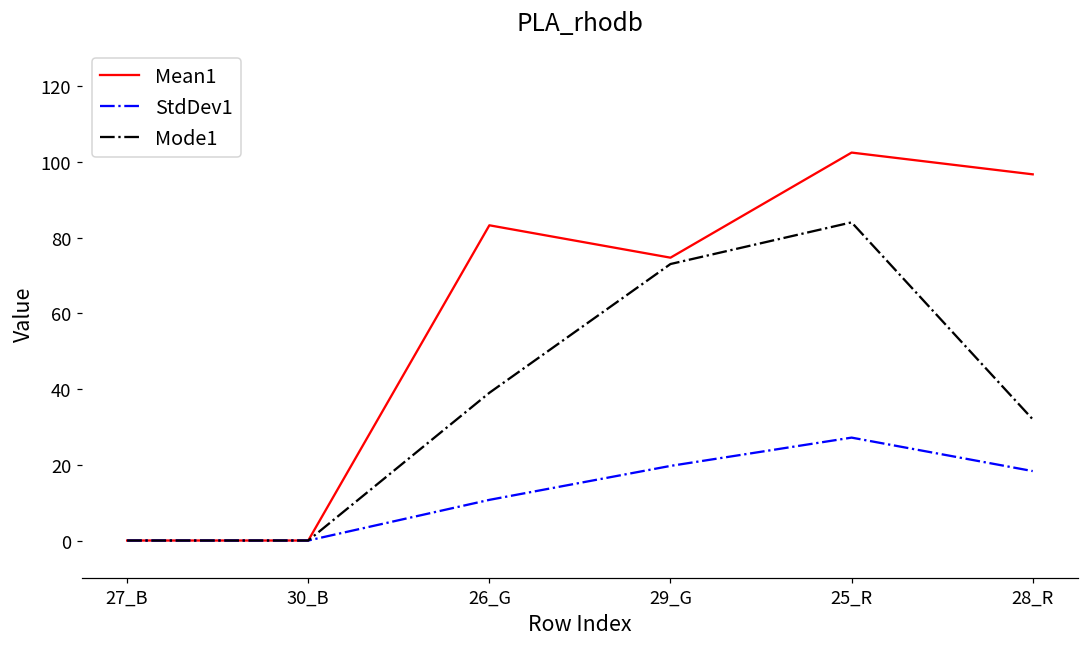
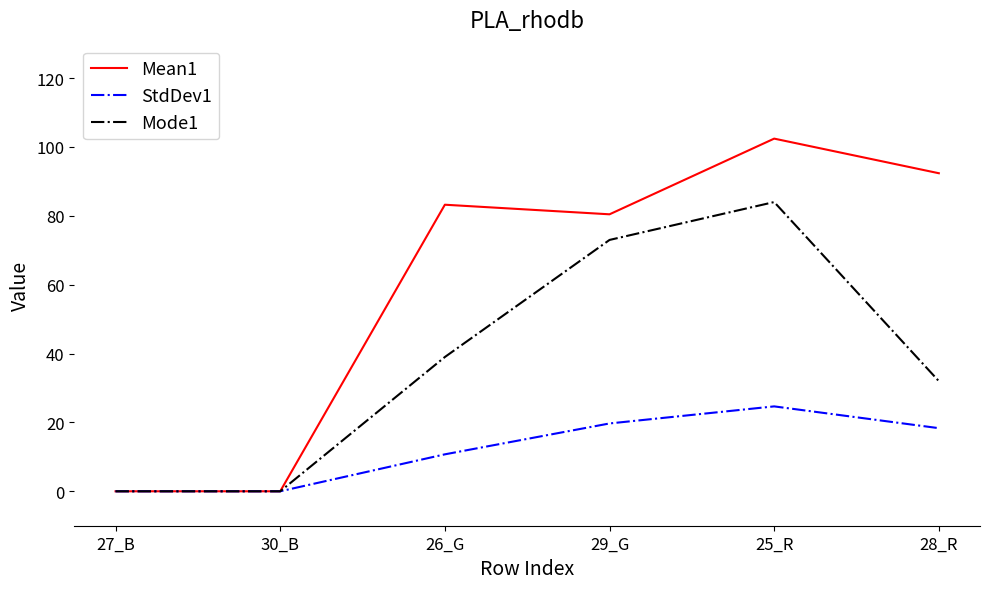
Mean1, 29_G: 75 -> 80
StdDev1, 25_R: 27 -> 25
Mean1, 28_R: 97 -> 92
